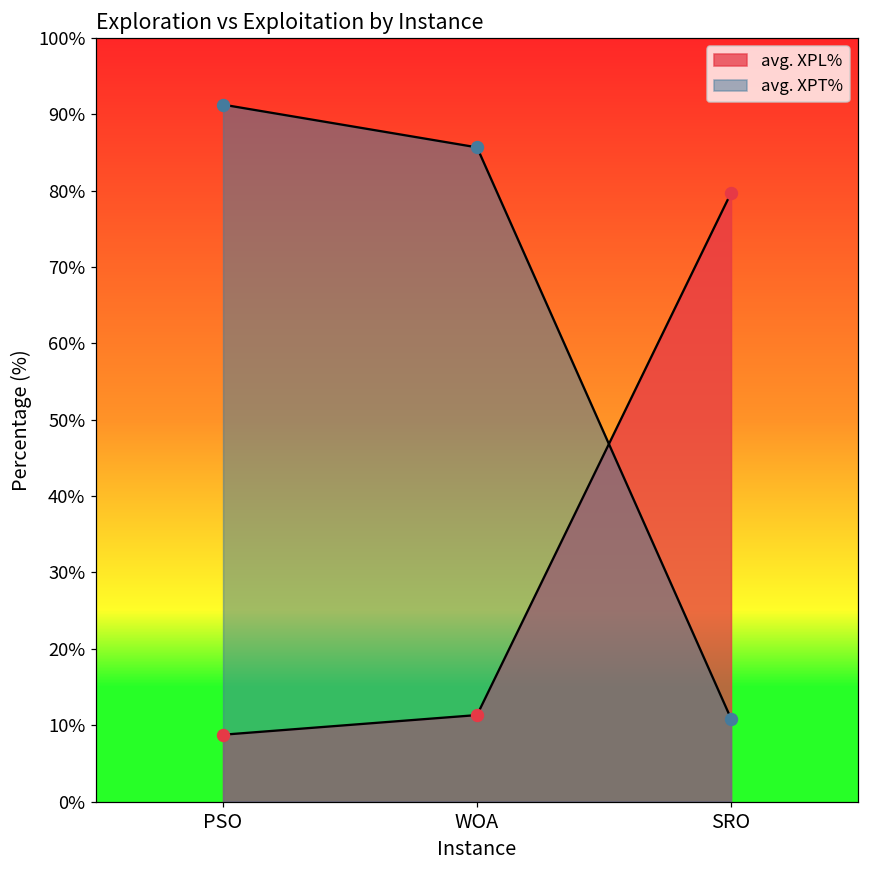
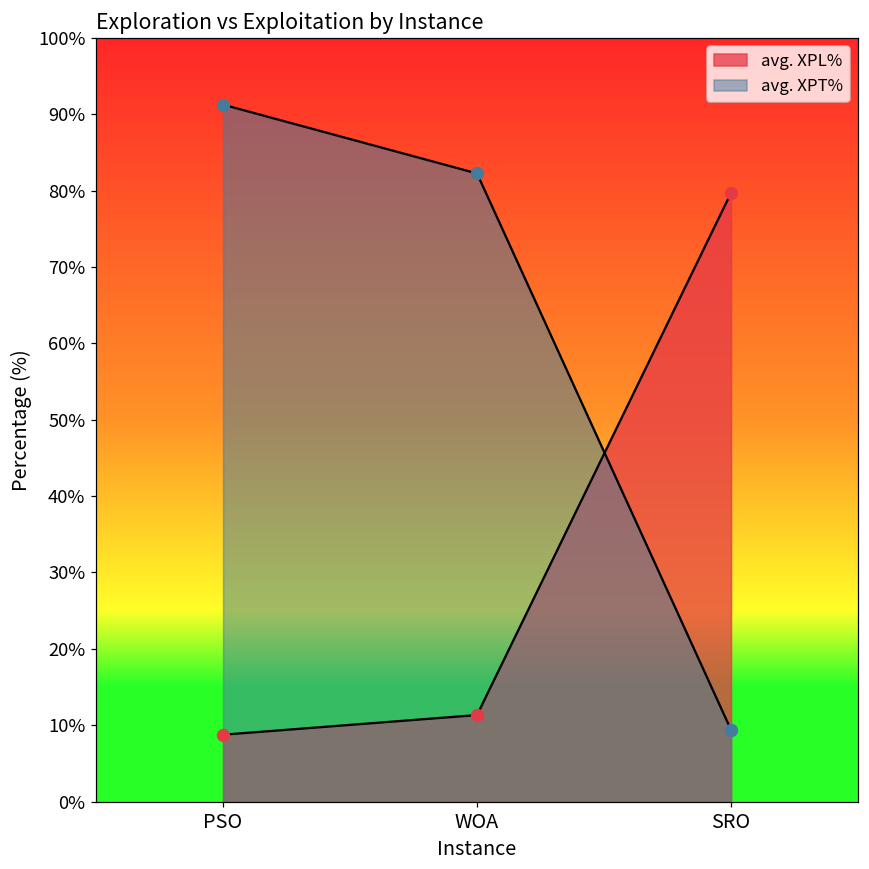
avg. XPT%, WOA: 86% -> 82%
avg. XPT%, SRO: 11% -> 9%
